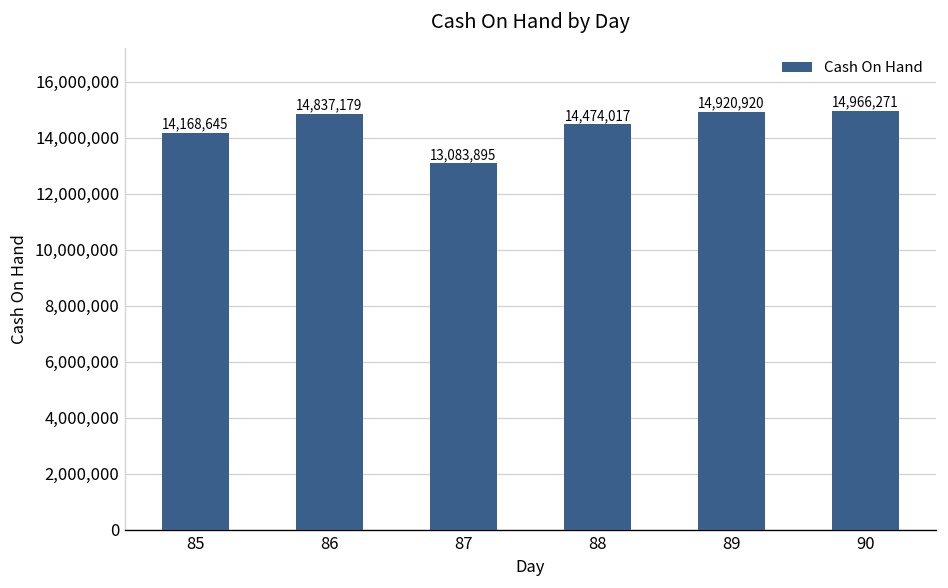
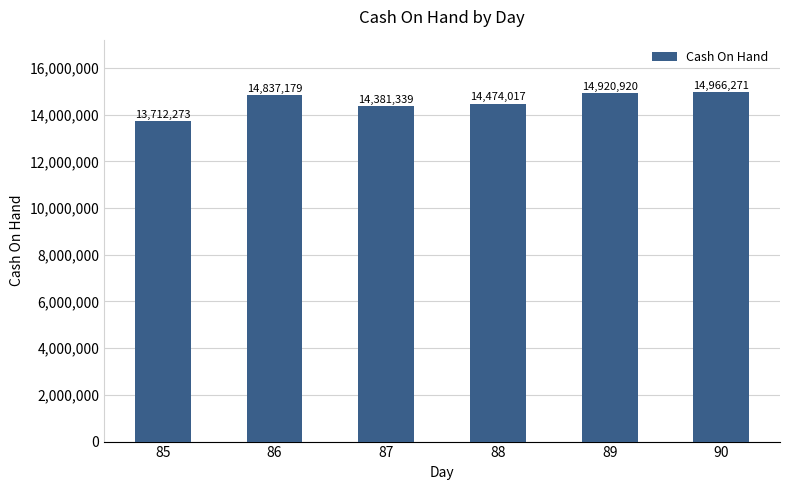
85: 14,168,645 -> 13,712,273
87: 13,083,895 -> 14,381,339
